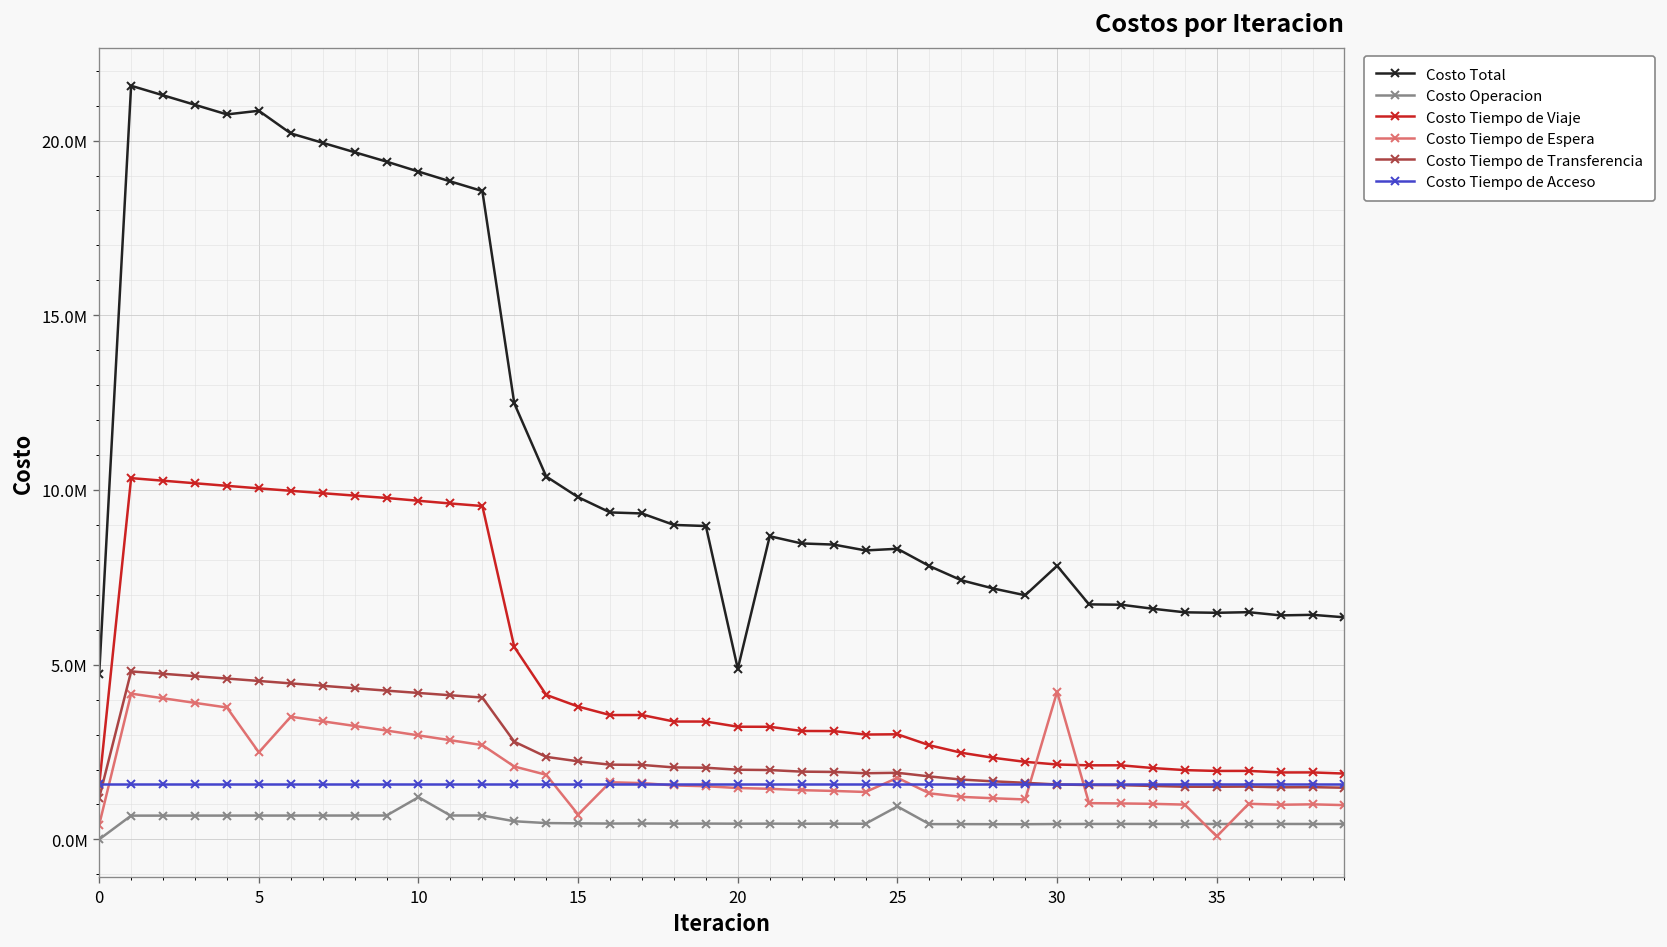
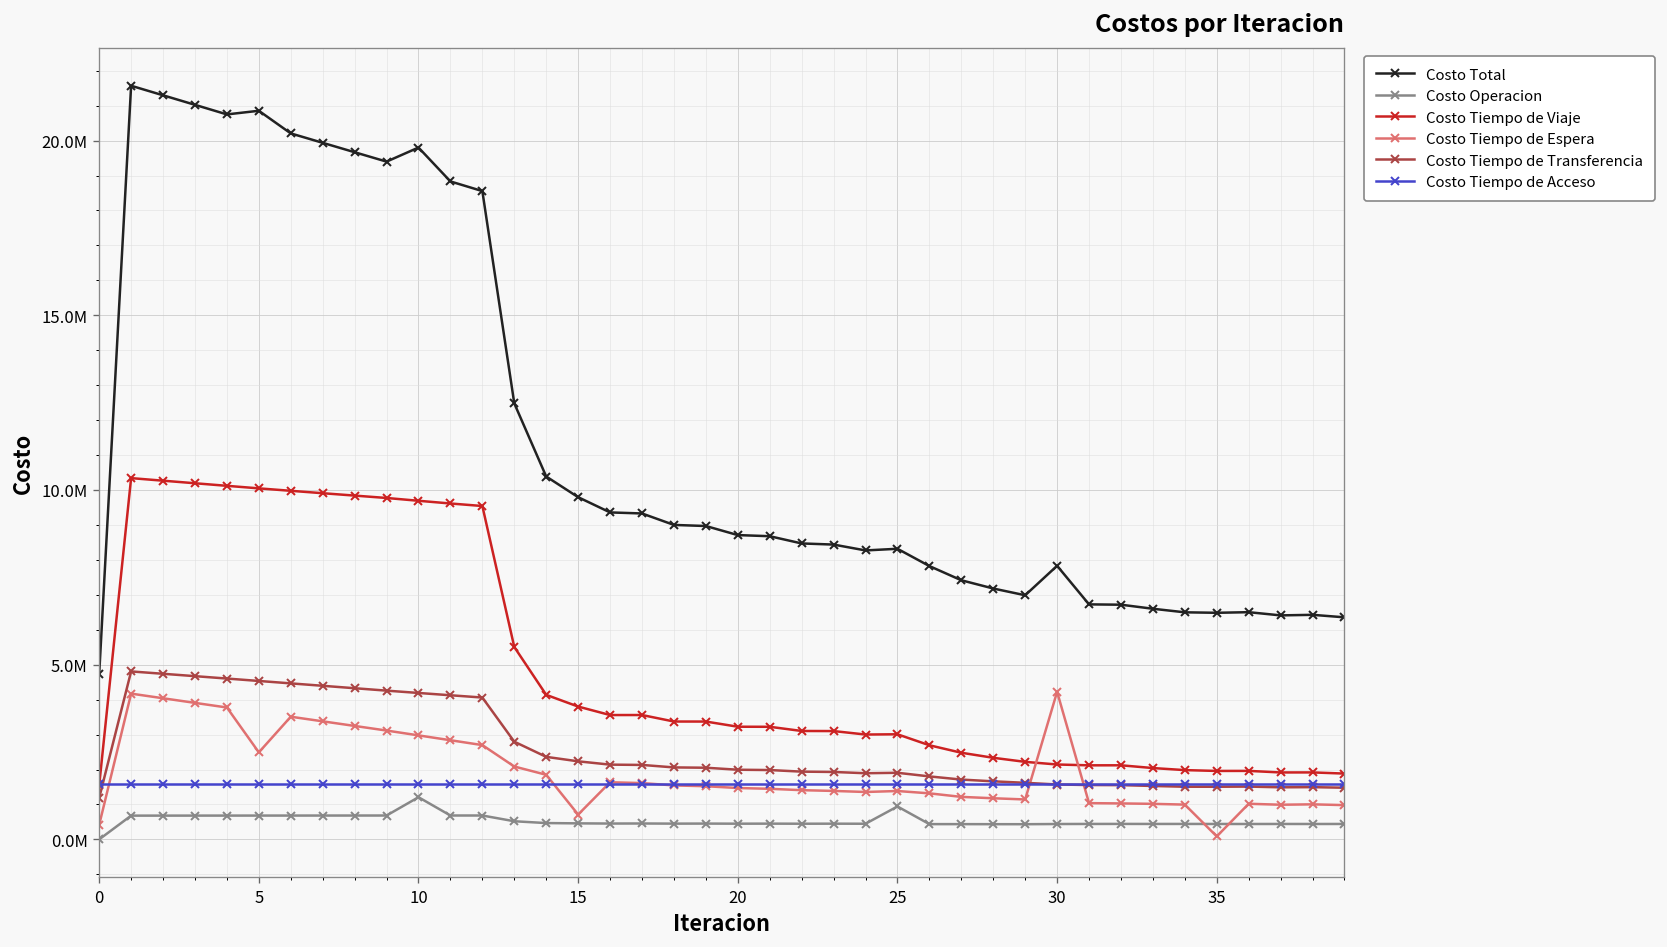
Costo Total, 10: 19100000 -> 19800000
Costo Total, 20: 4900000 -> 8700000
Costo Tiempo de Espera, 25: 1800000 -> 1400000
